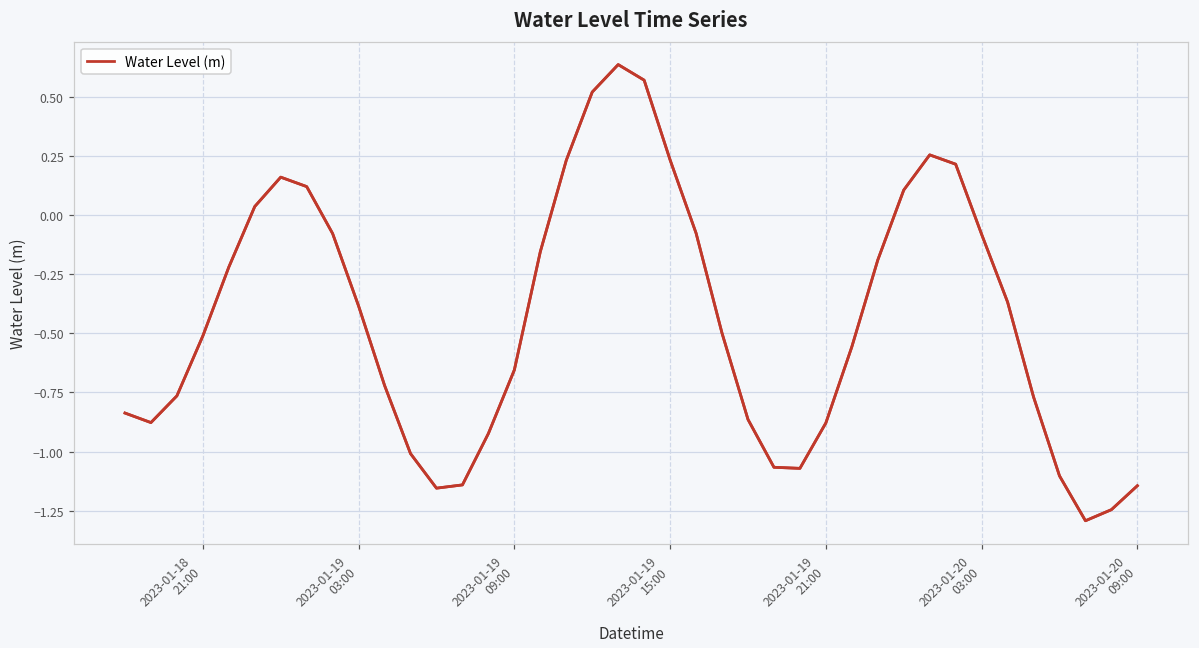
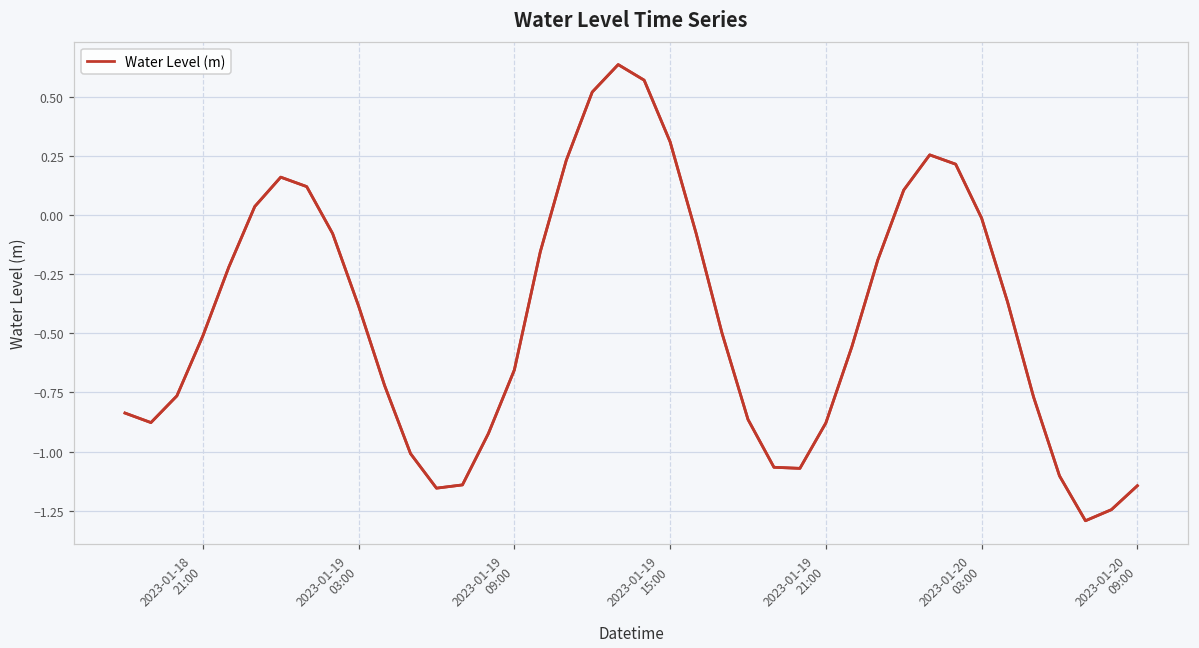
2023-01-19 15:00: 0.23 -> 0.31
2023-01-20 03:00: -0.08 -> -0.01
